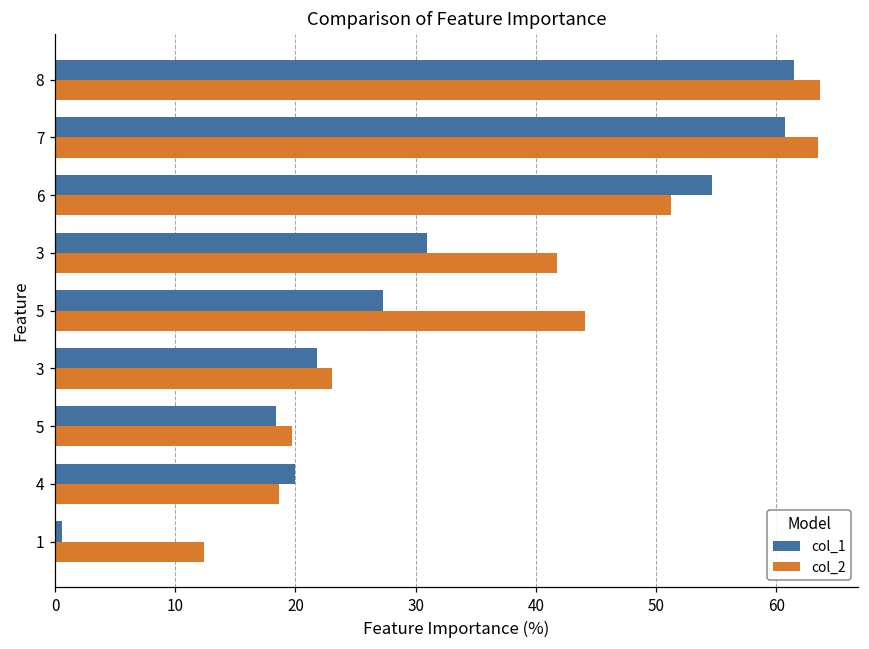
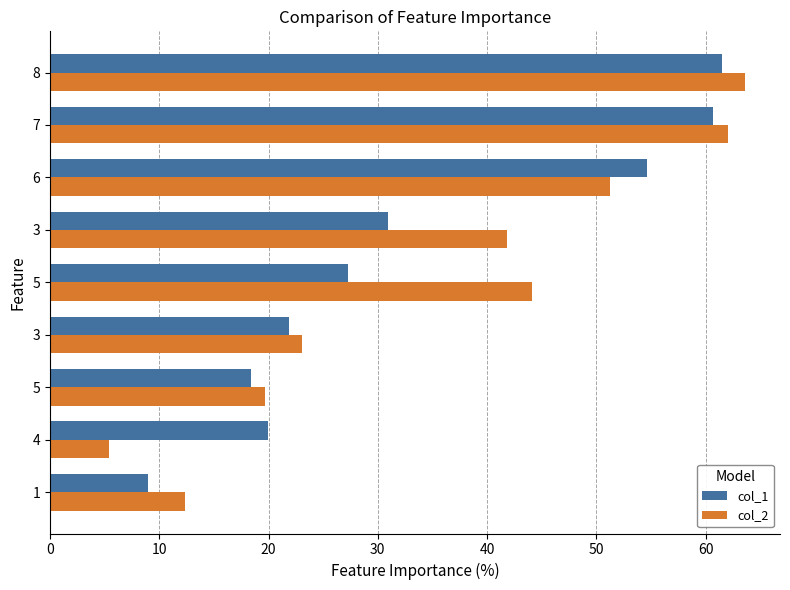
col_2, 7: 63.5 -> 62.1
col_2, 4: 18.6 -> 5.4
col_1, 1: 0.6 -> 9.0
